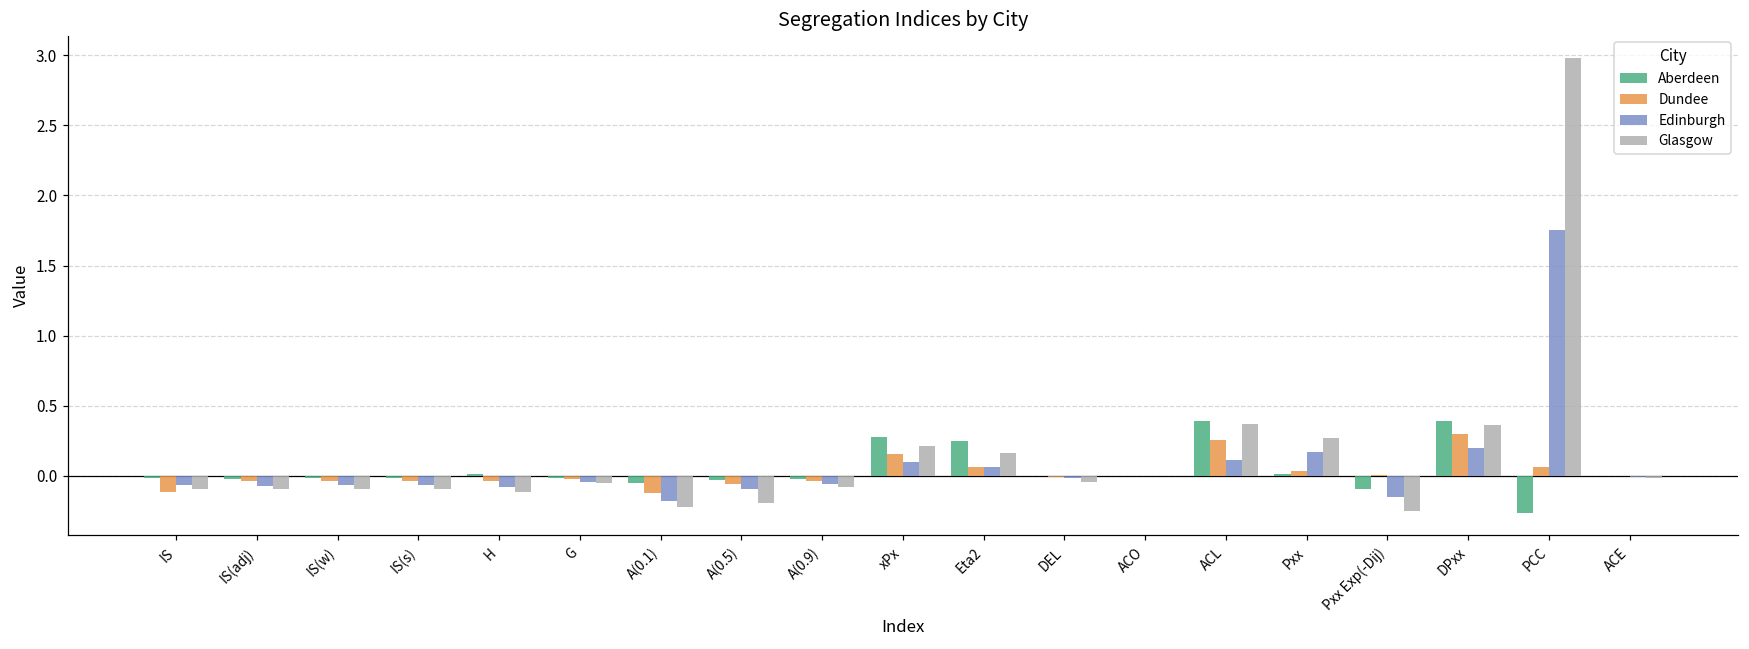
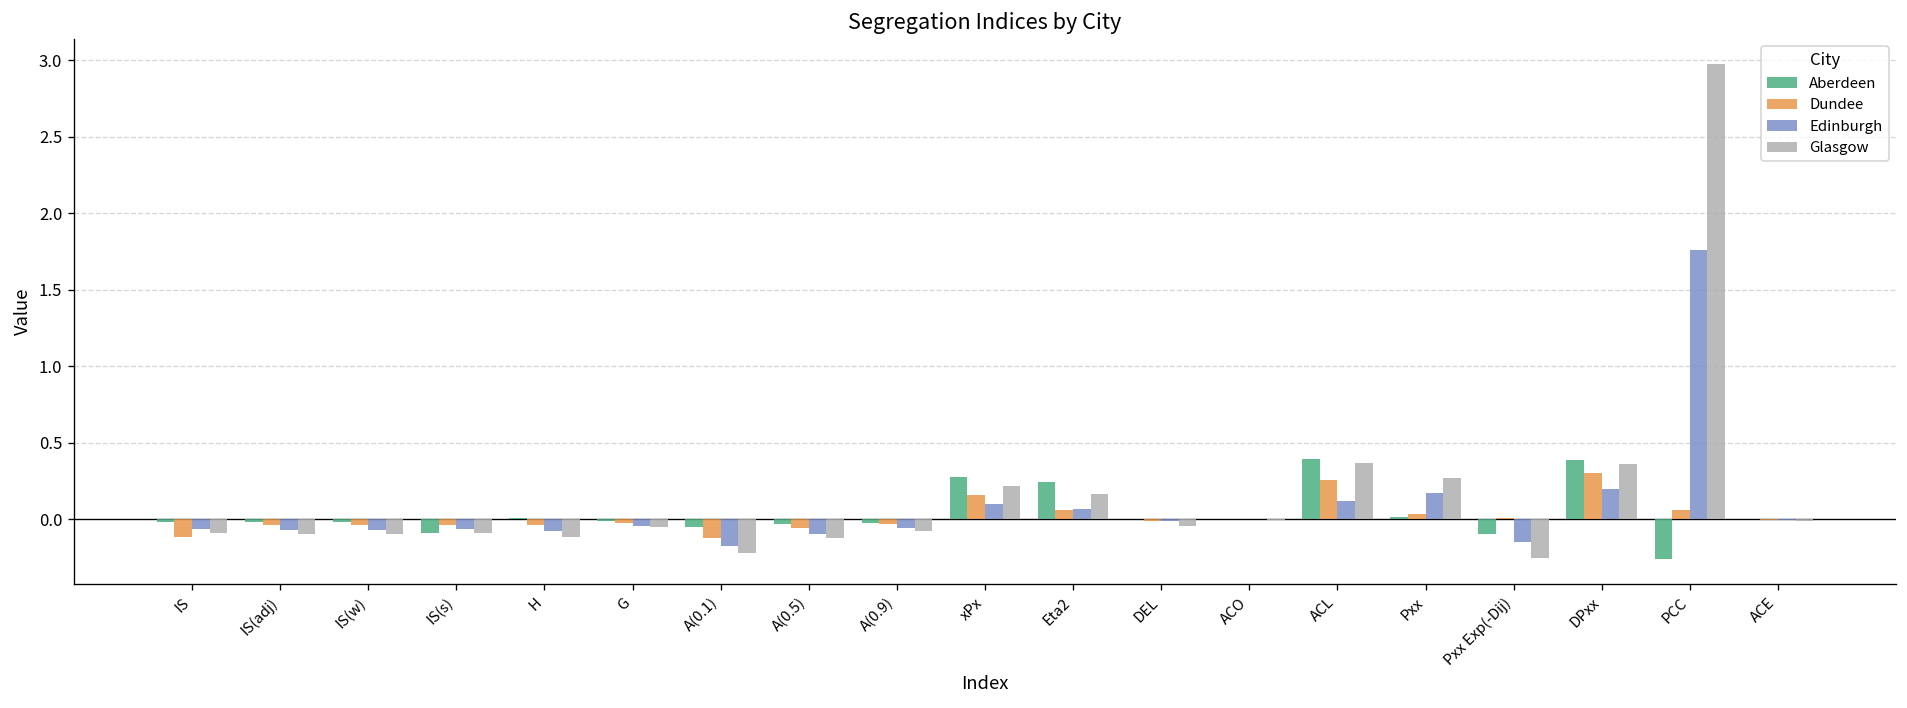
Aberdeen, IS(s): -0.02 -> -0.09
Glasgow, A(0.5): -0.19 -> -0.12
